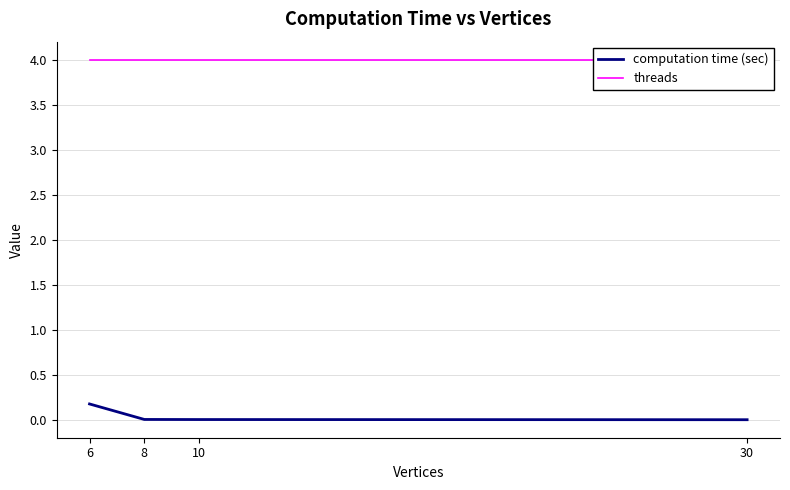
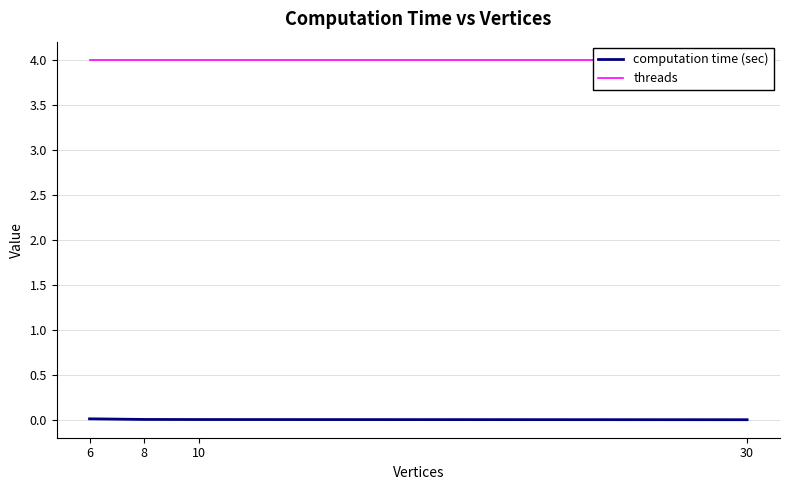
computation time (sec), 6: 0.2 -> 0.0
